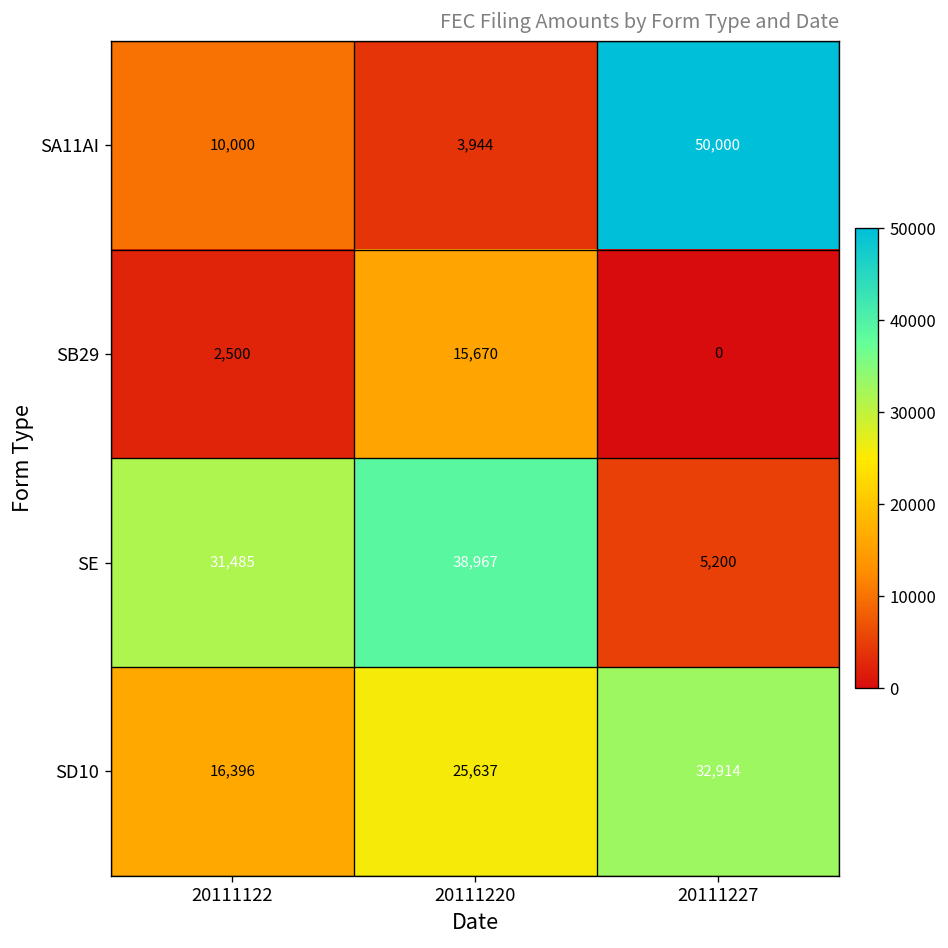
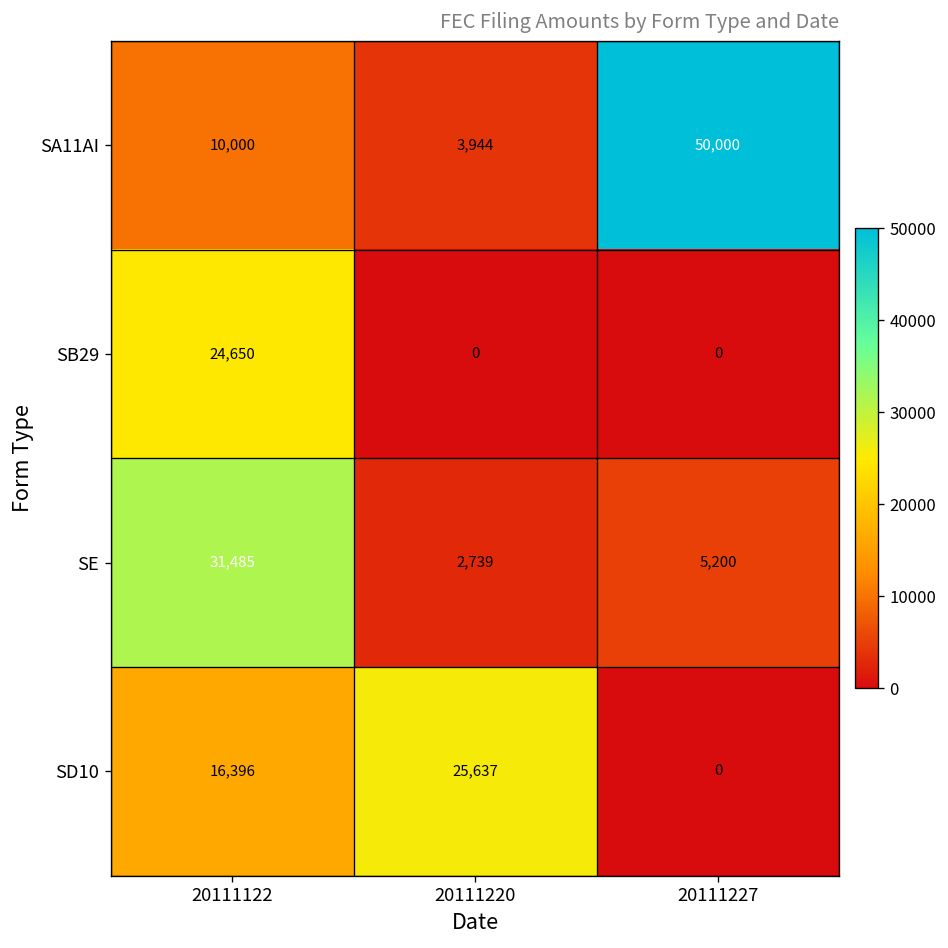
SB29, 20111122: 2,500 -> 24,650
SB29, 20111220: 15,670 -> 0
SE, 20111220: 38,967 -> 2,739
SD10, 20111227: 32,914 -> 0
